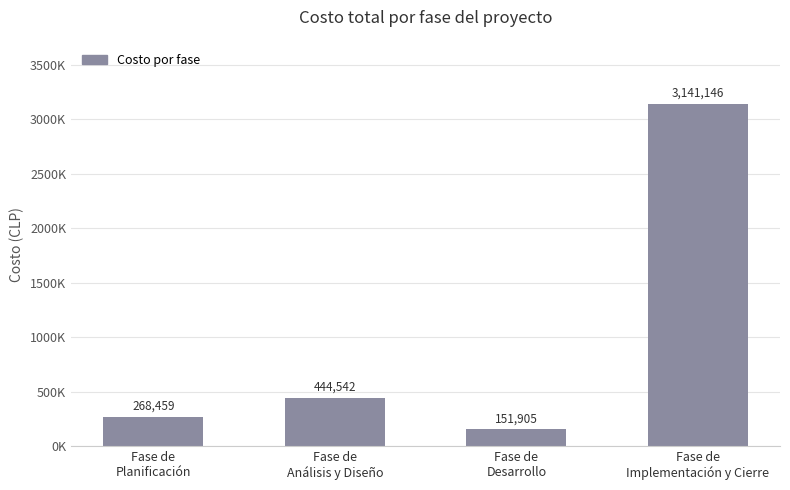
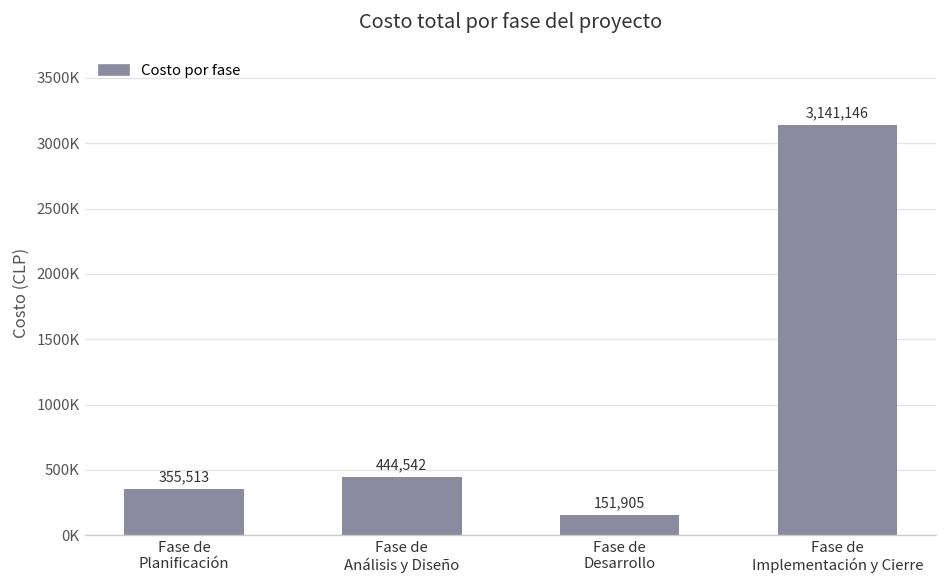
Fase de Planificación: 268,459 -> 355,513
